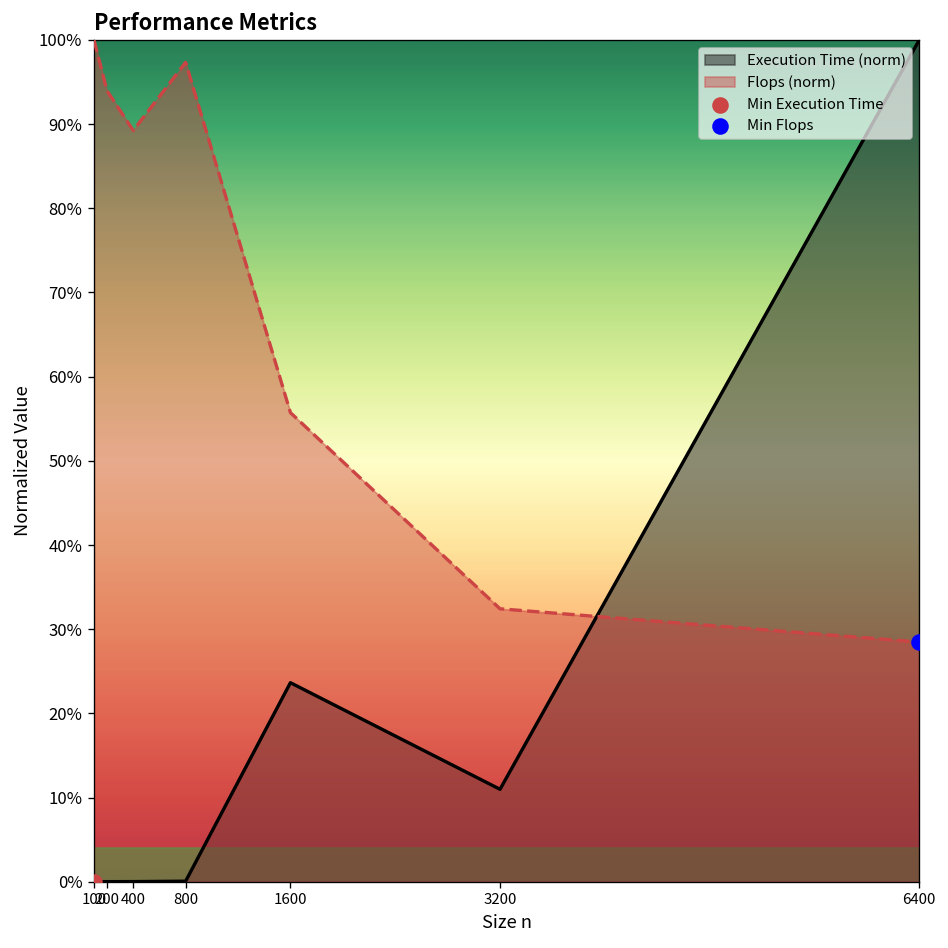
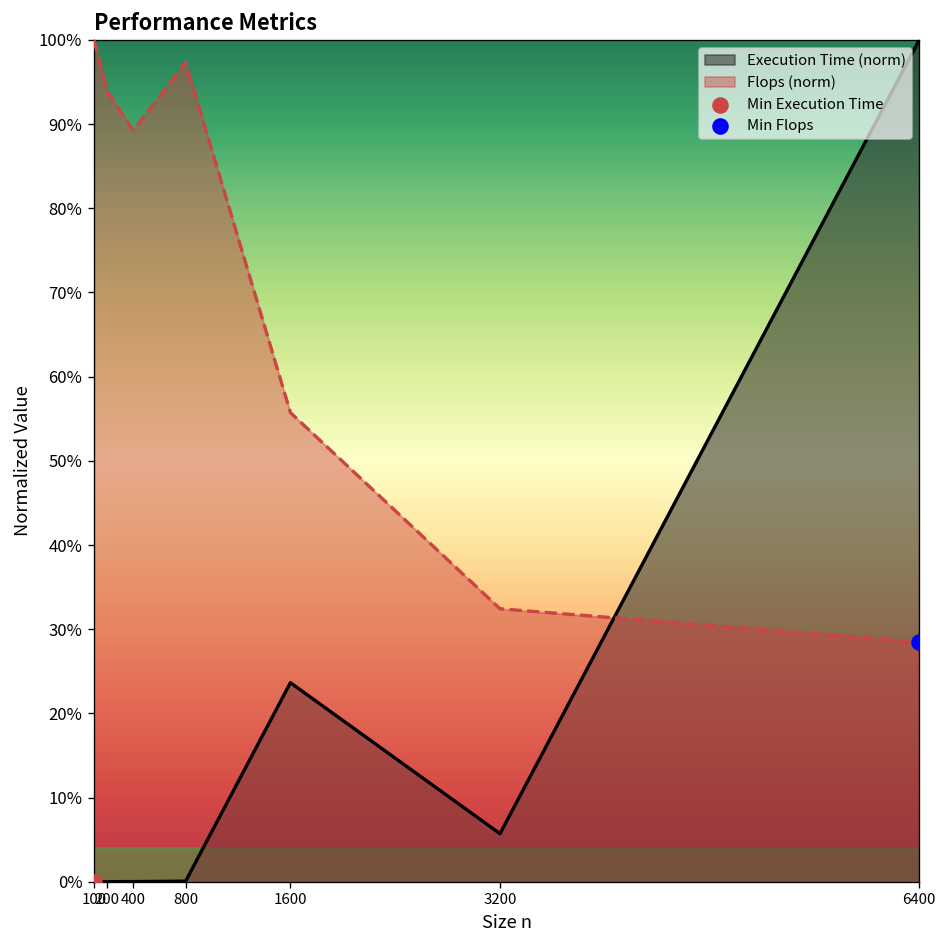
Execution Time (norm), 3200: 11% -> 6%
